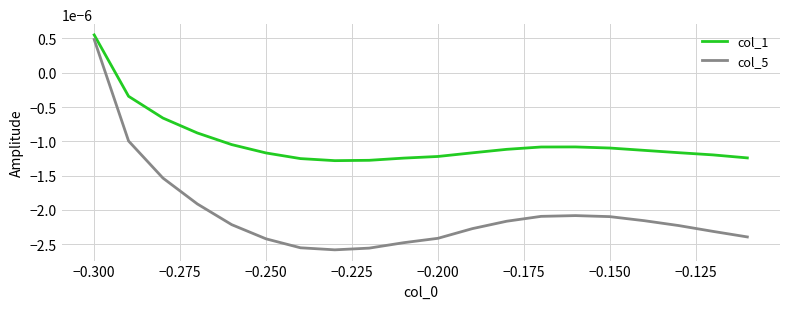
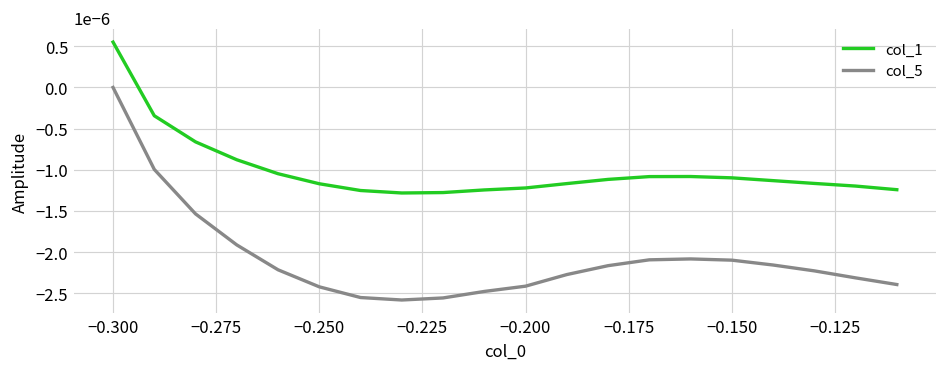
col_5, −0.300: 0.0000005 -> 0.0000000
